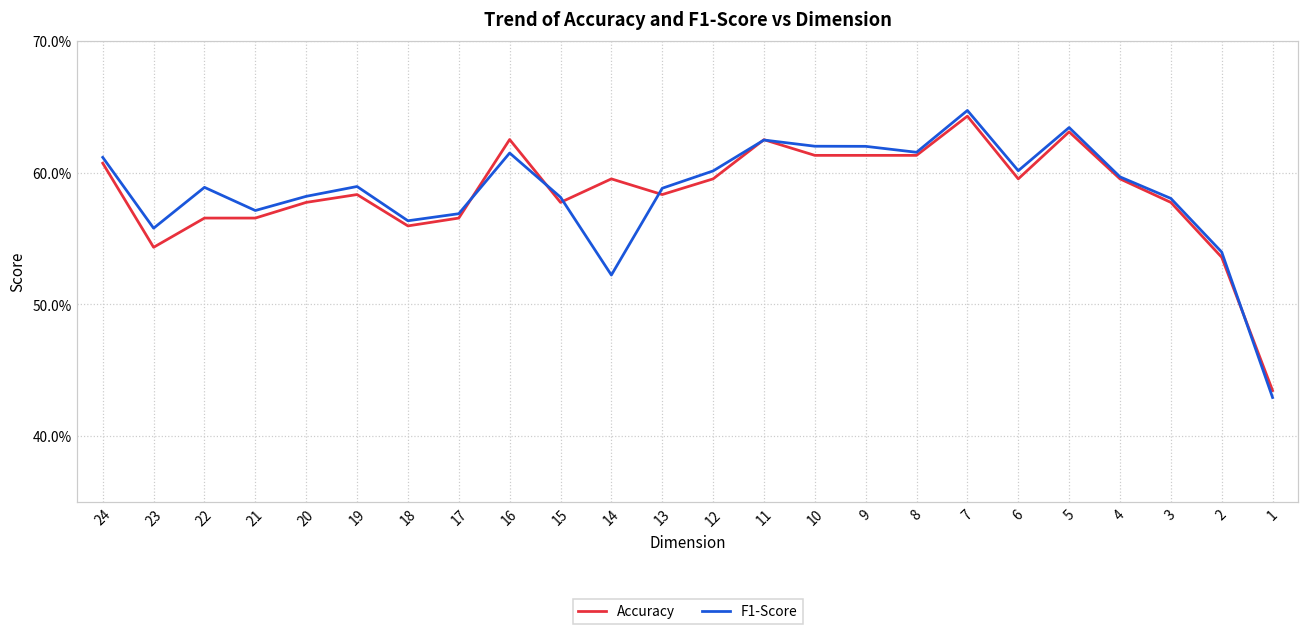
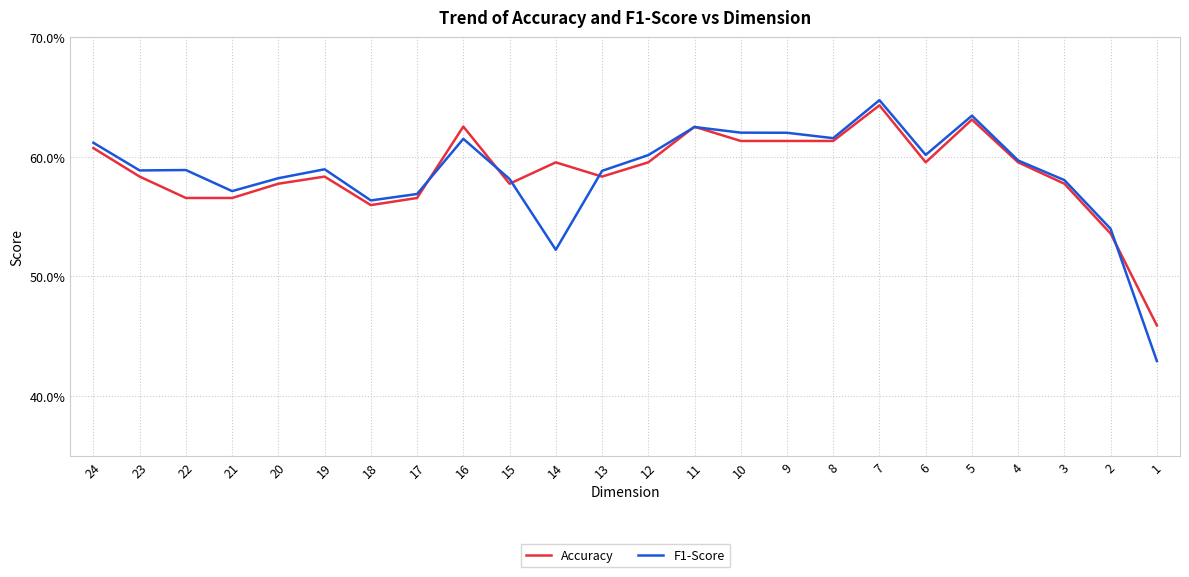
Accuracy, 23: 54.3% -> 58.3%
F1-Score, 23: 55.8% -> 58.8%
Accuracy, 1: 43.5% -> 45.9%
